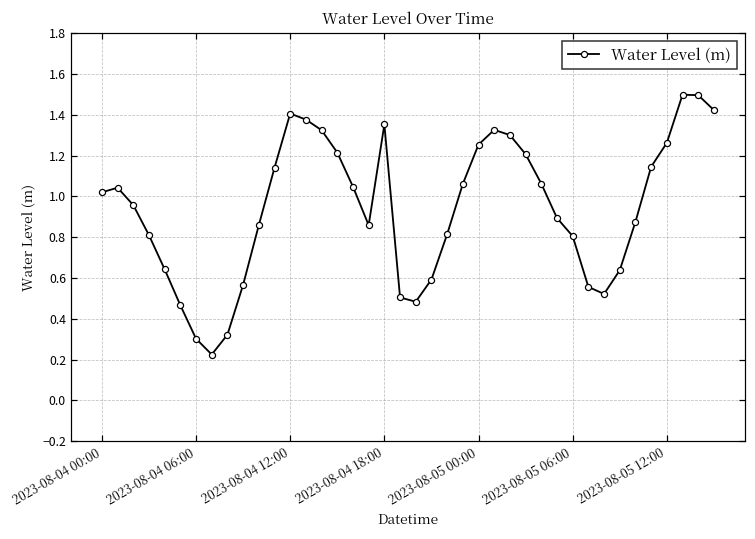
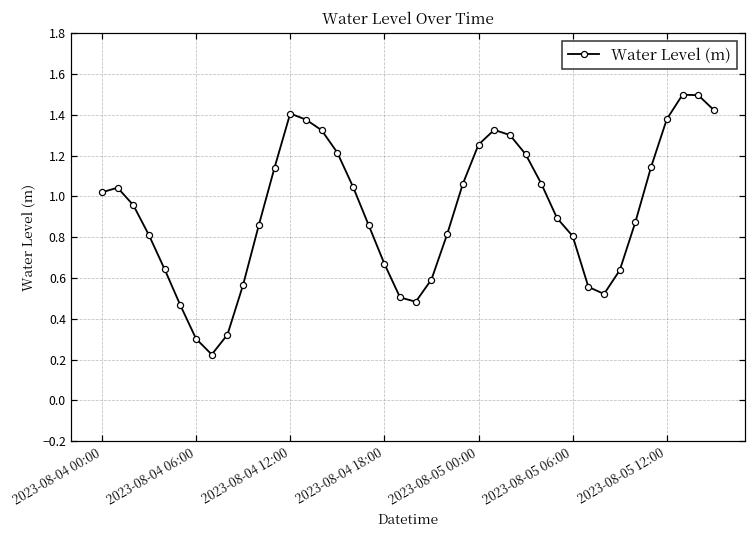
2023-08-04 18:00: 1.35 -> 0.67
2023-08-05 12:00: 1.26 -> 1.38
